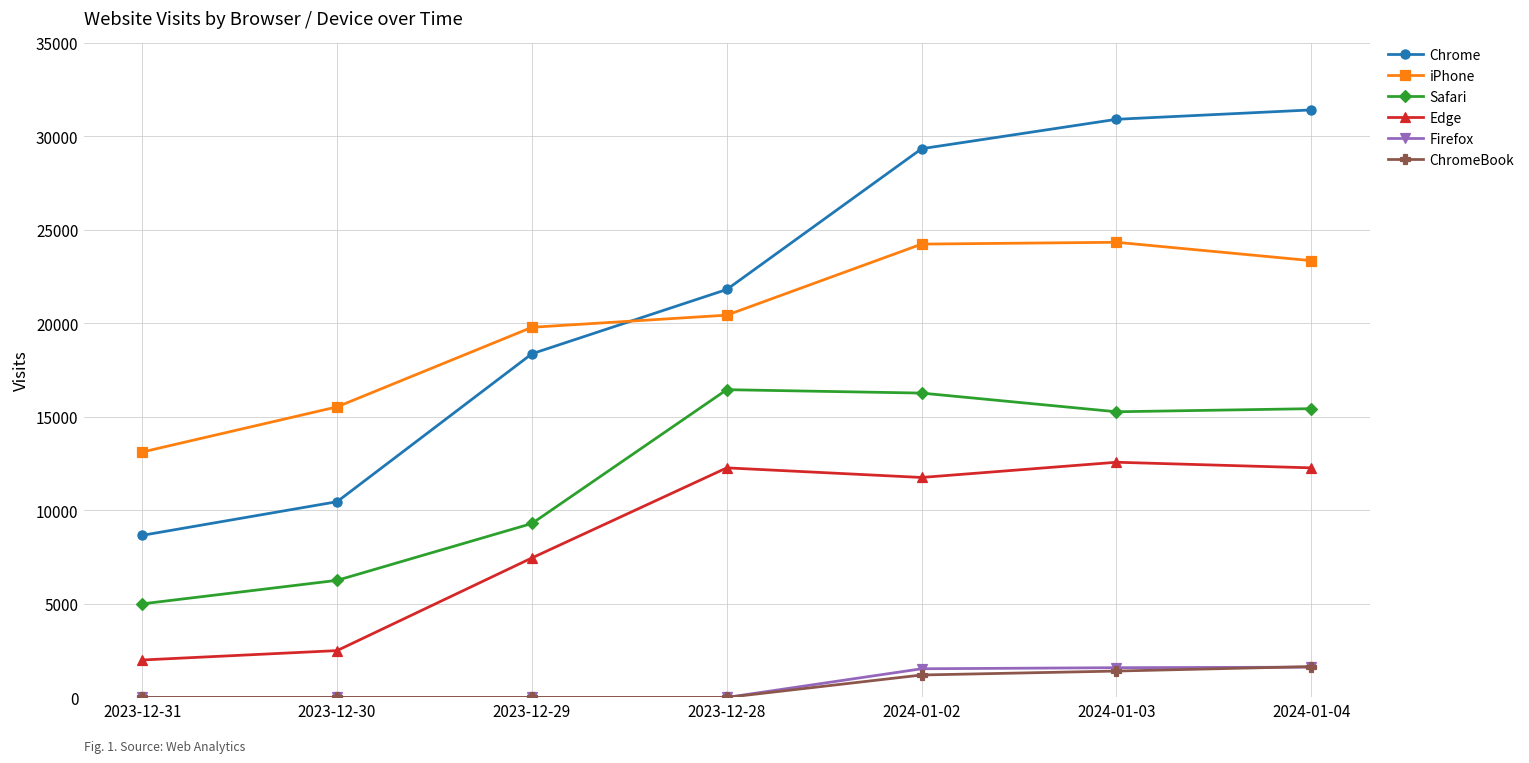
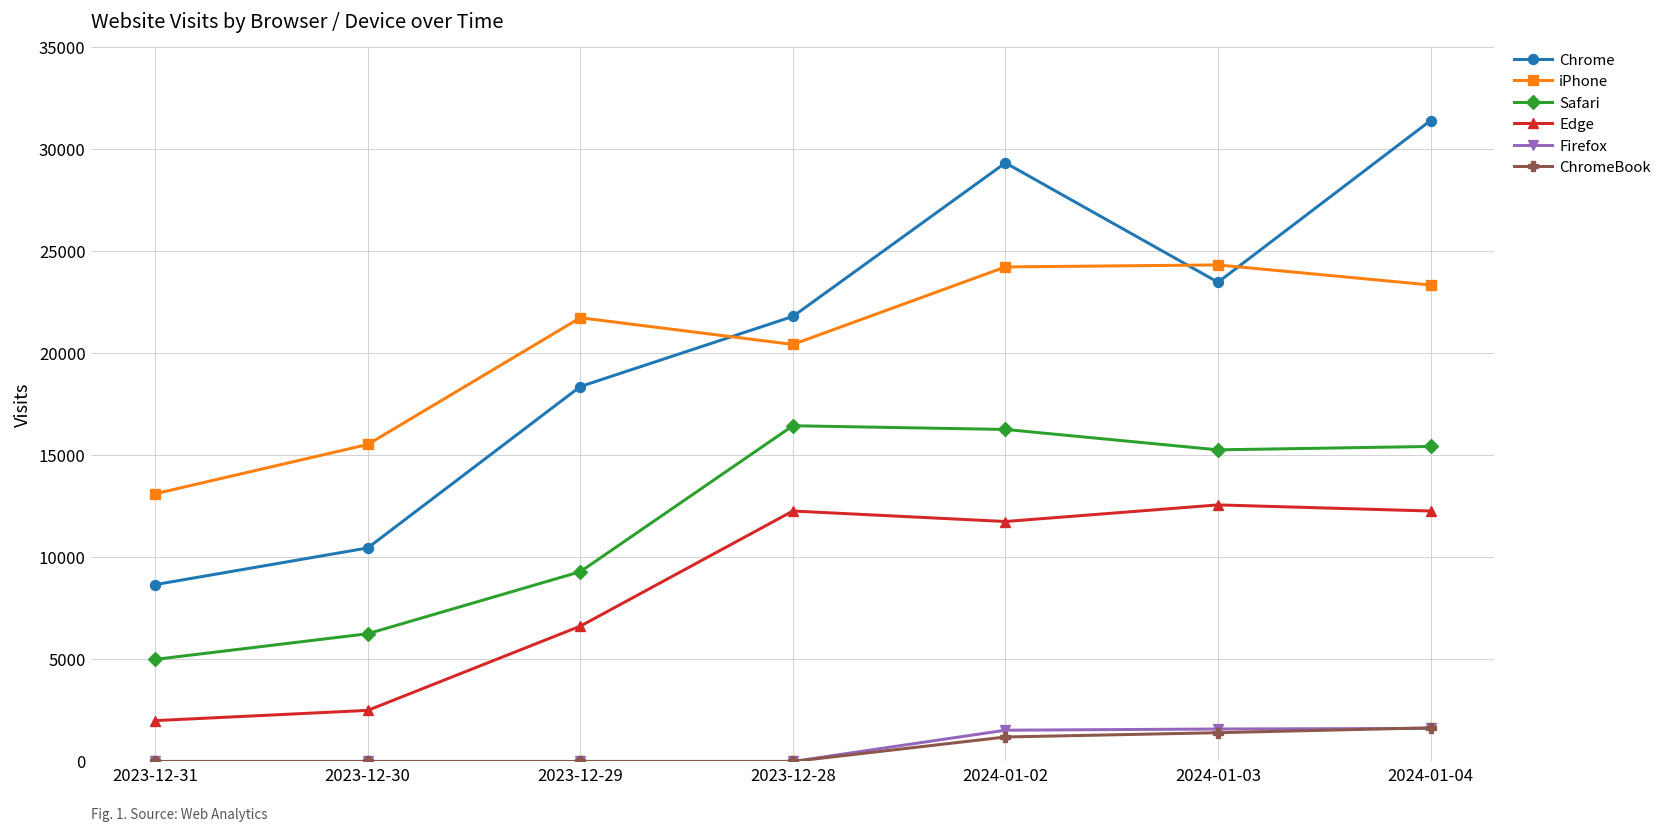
iPhone, 2023-12-29: 19800 -> 21700
Edge, 2023-12-29: 7500 -> 6600
Chrome, 2024-01-03: 30900 -> 23500
